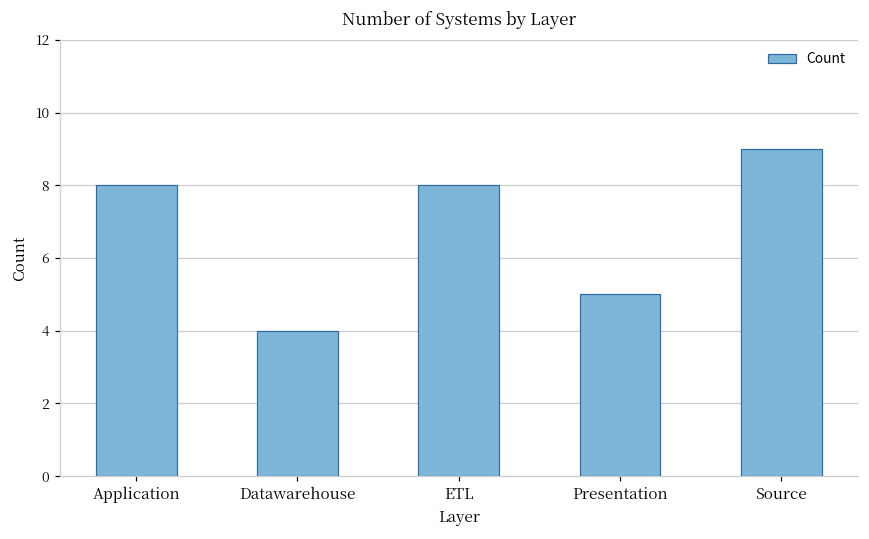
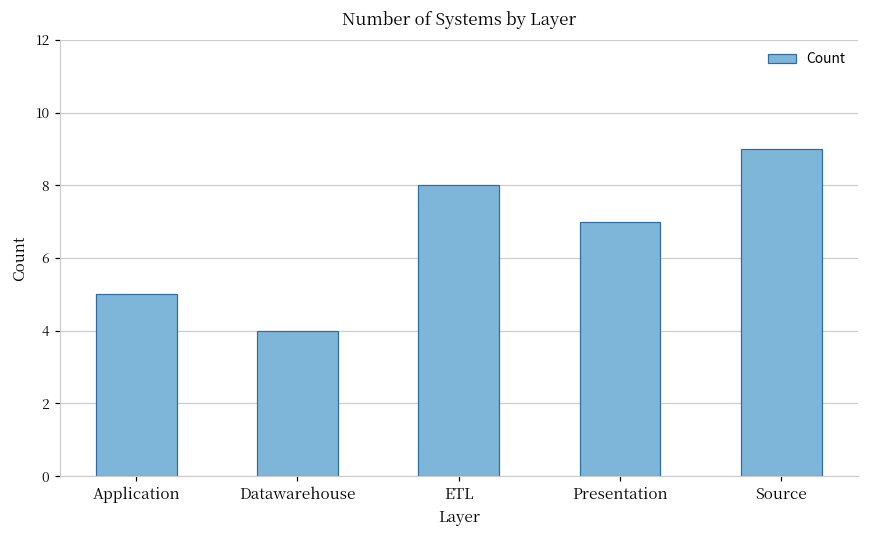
Application: 8 -> 5
Presentation: 5 -> 7
